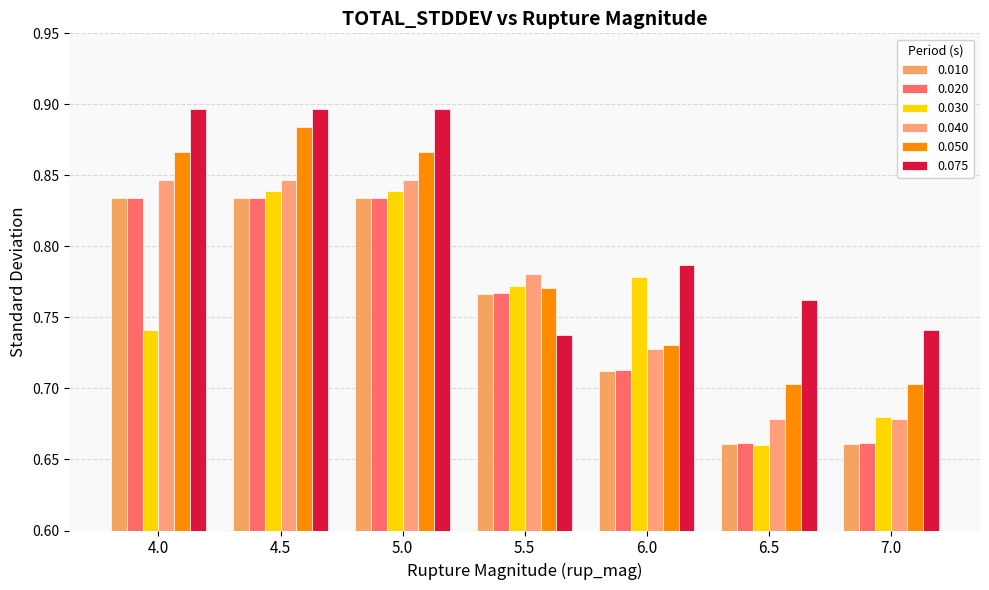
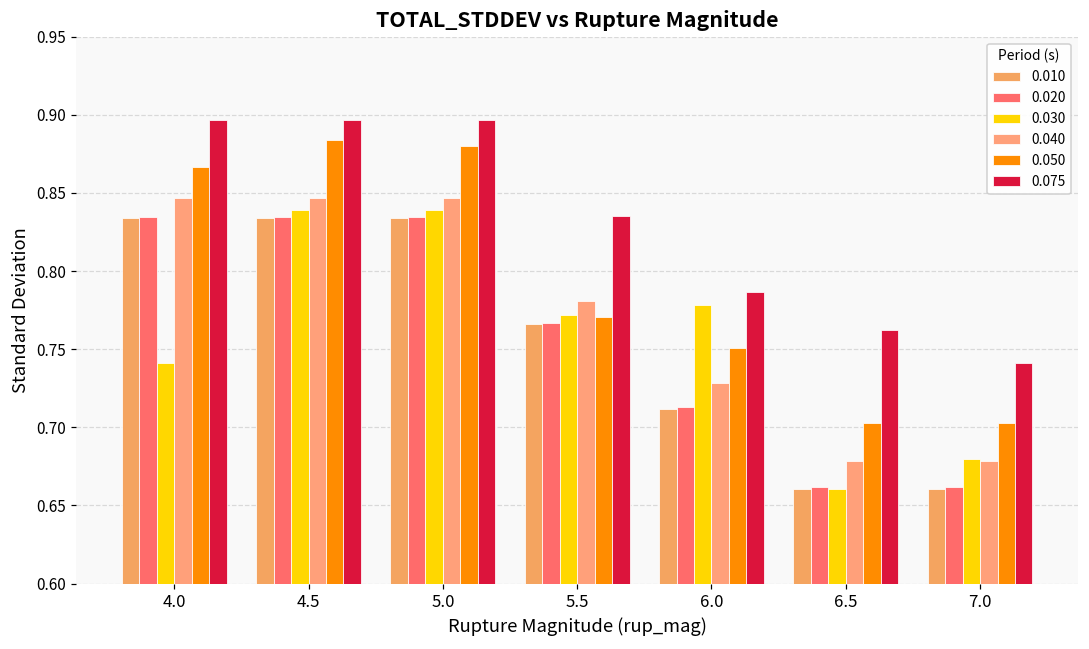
0.050, 5.0: 0.866 -> 0.880
0.075, 5.5: 0.738 -> 0.835
0.050, 6.0: 0.730 -> 0.751
